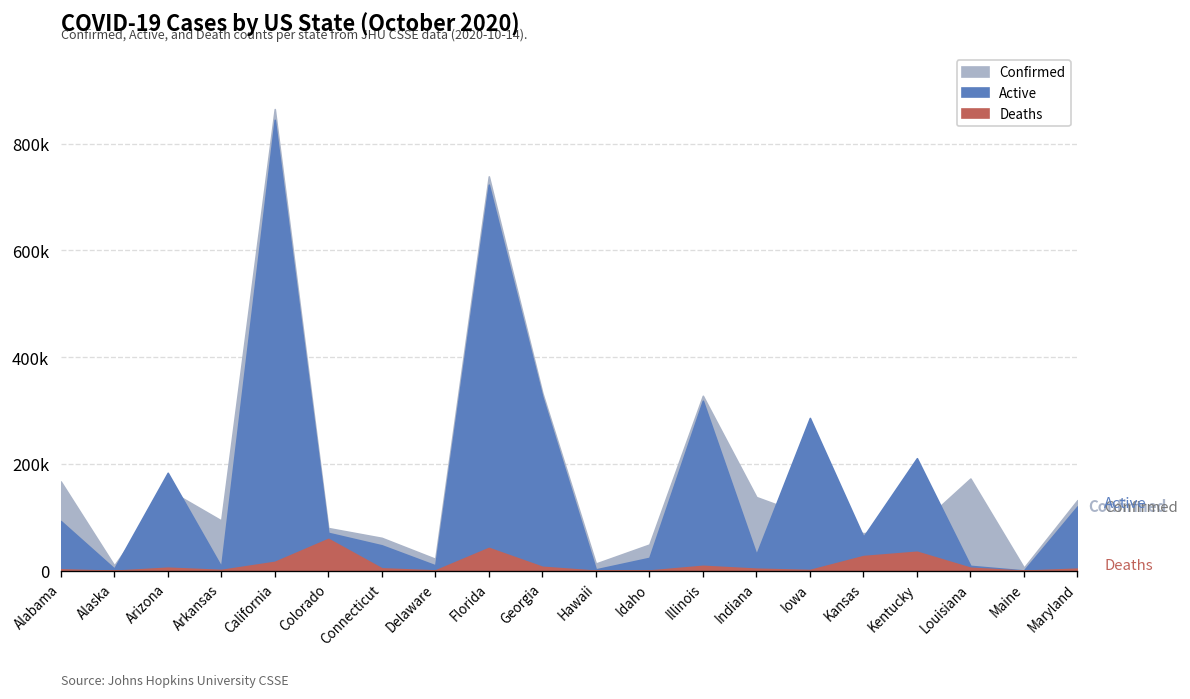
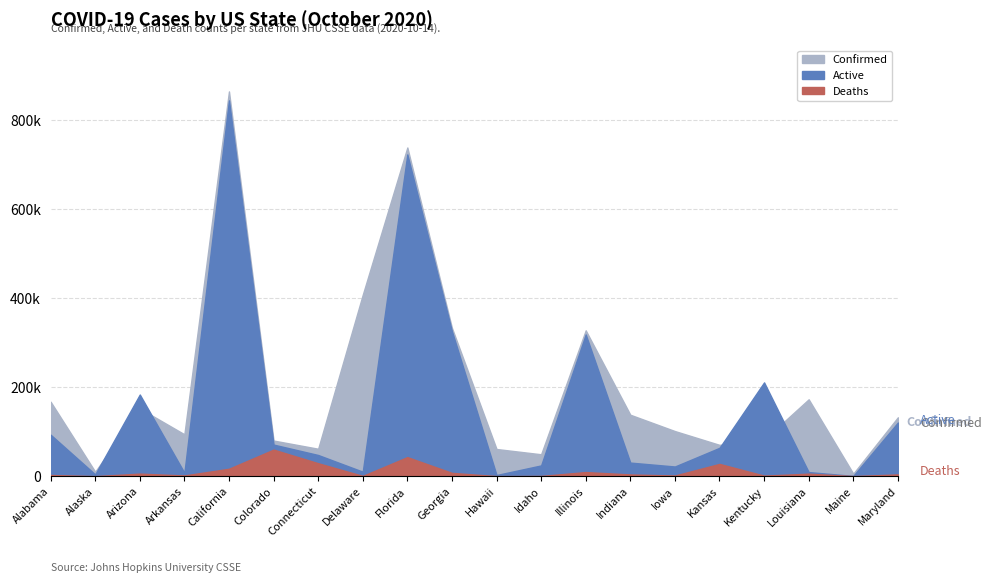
Deaths, Connecticut: 0 -> 30000
Confirmed, Delaware: 20000 -> 410000
Confirmed, Hawaii: 10000 -> 60000
Active, Iowa: 290000 -> 20000
Deaths, Kentucky: 40000 -> 0
